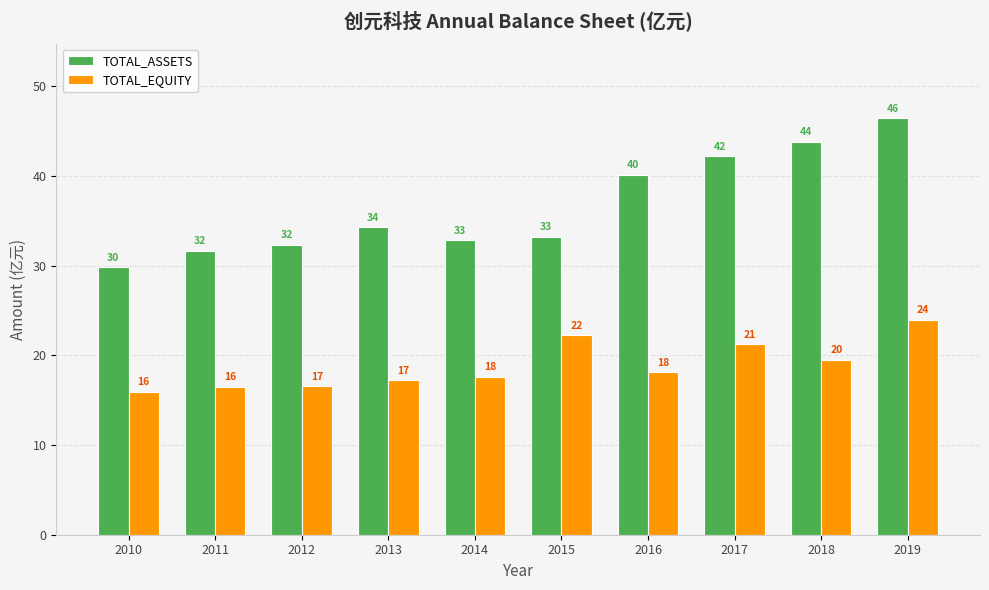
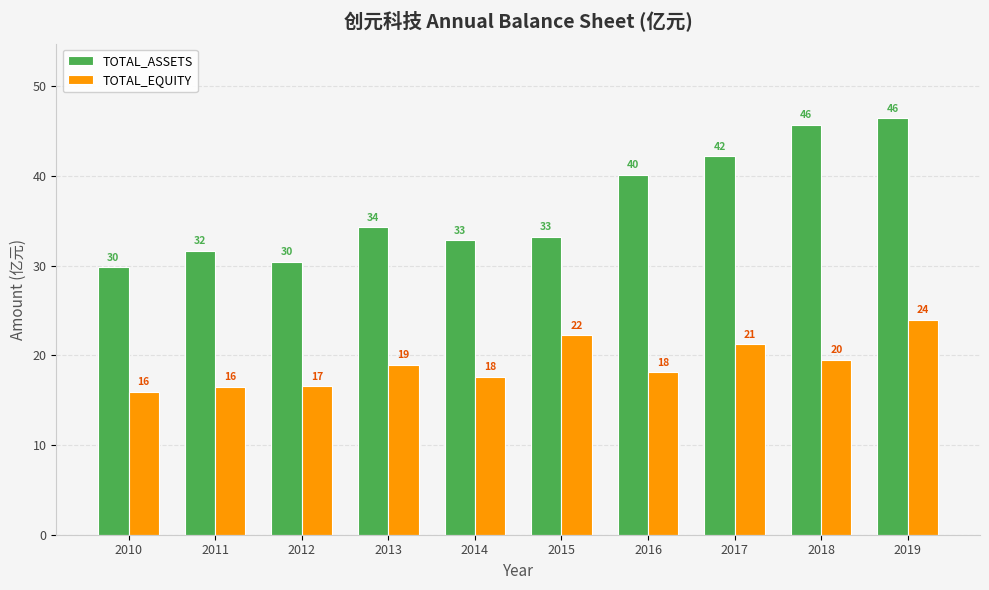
TOTAL_ASSETS, 2012: 32 -> 30
TOTAL_EQUITY, 2013: 17 -> 19
TOTAL_ASSETS, 2018: 44 -> 46
